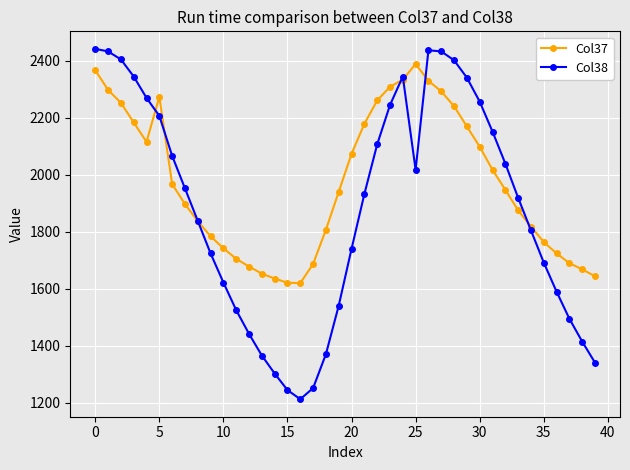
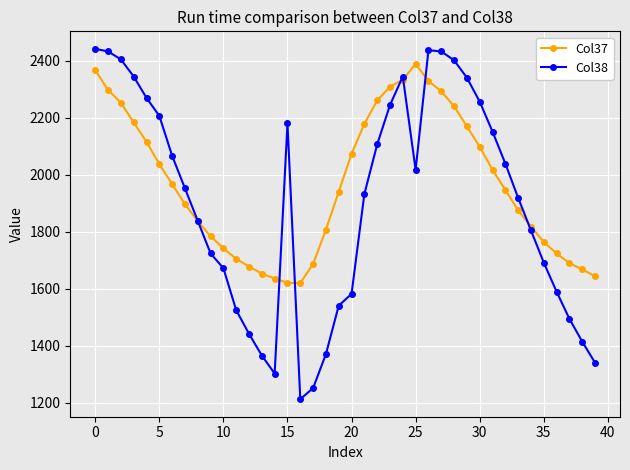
Col37, 5: 2270 -> 2040
Col38, 10: 1620 -> 1670
Col38, 15: 1250 -> 2180
Col38, 20: 1740 -> 1580
